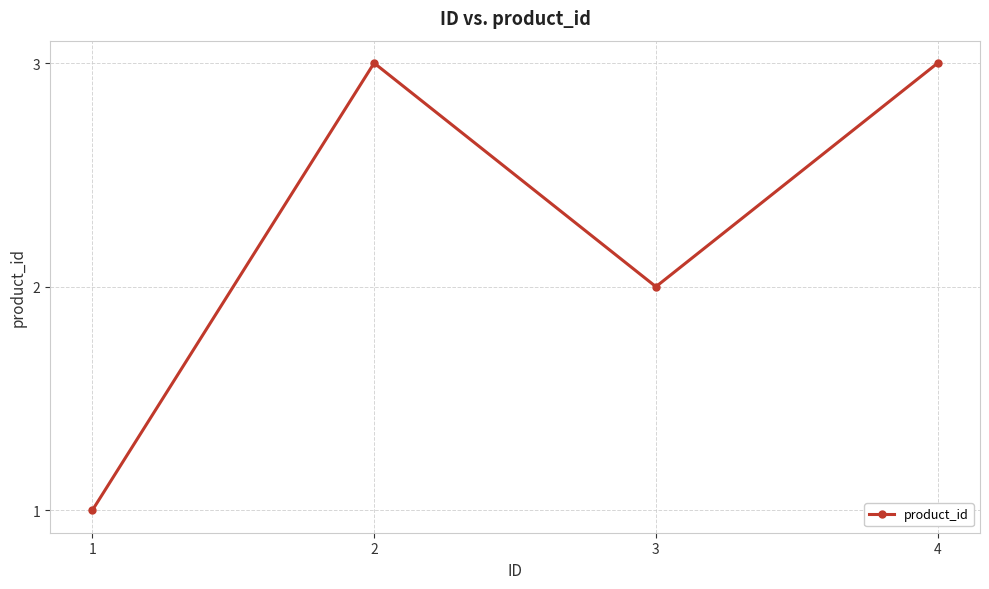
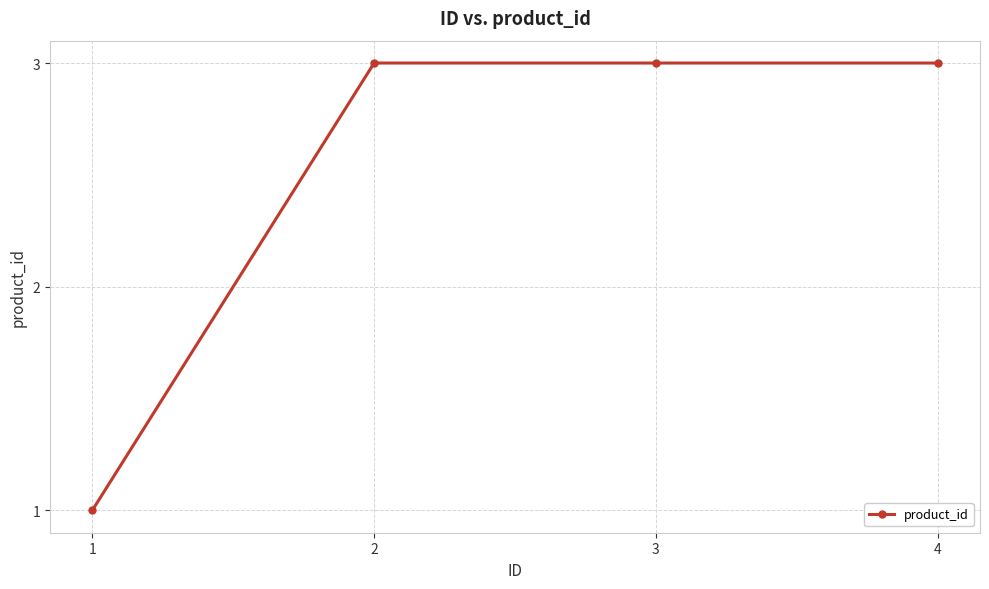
3: 2 -> 3
